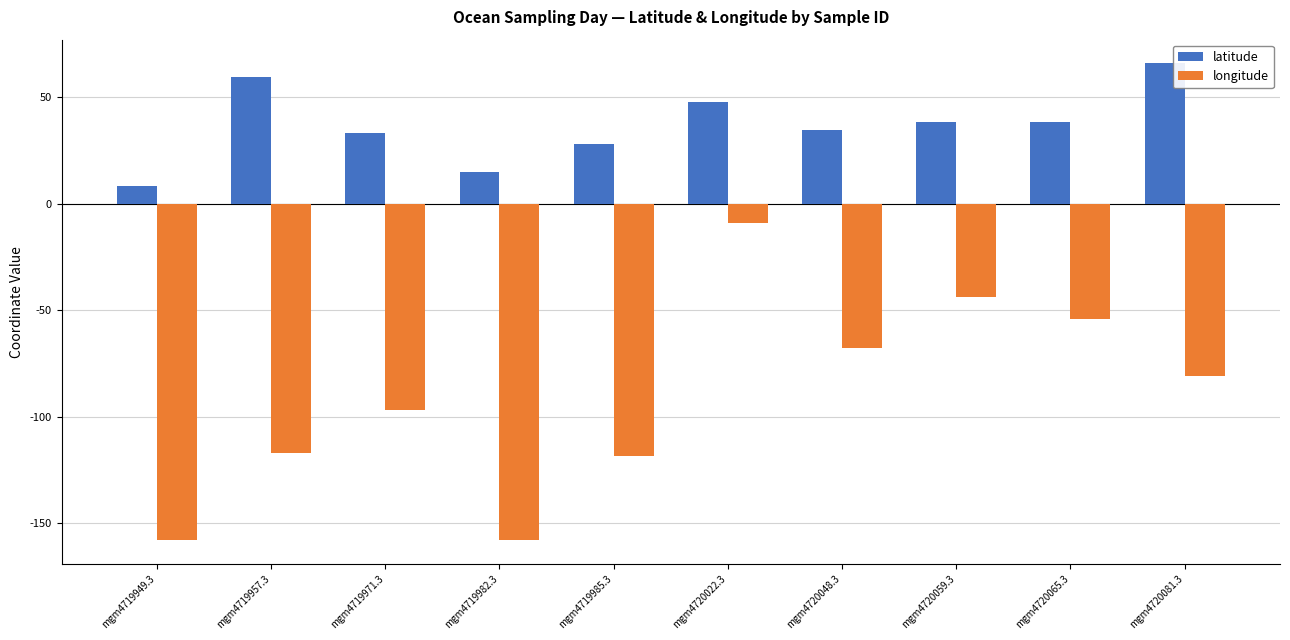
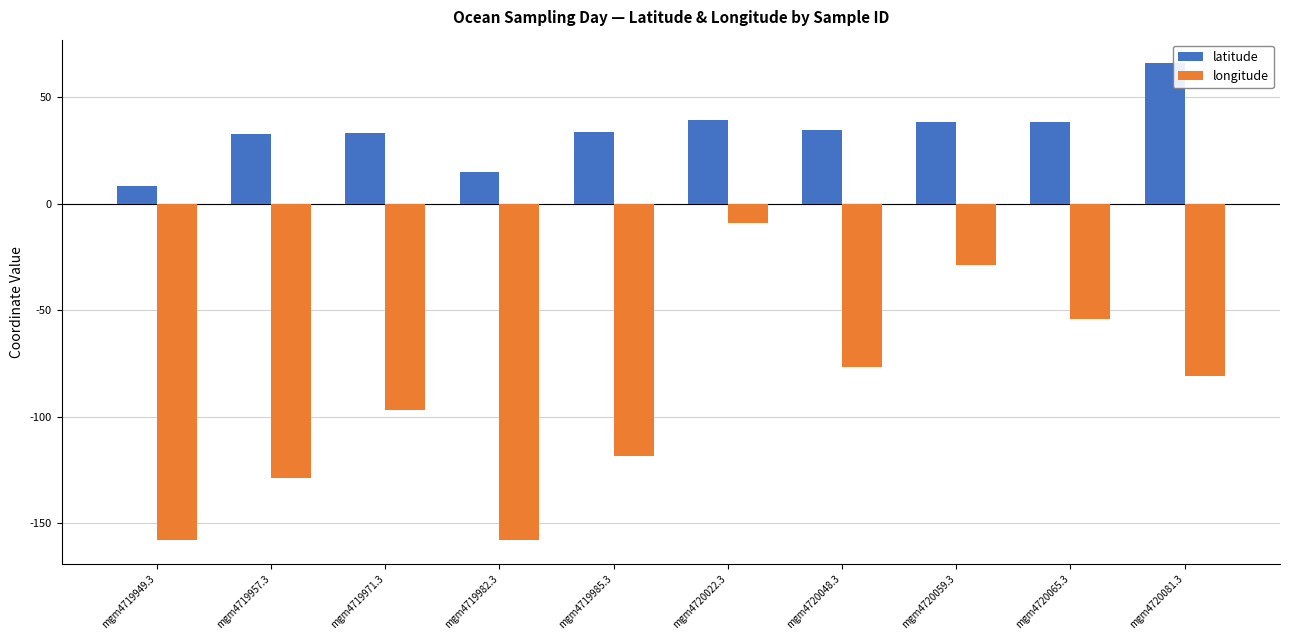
latitude, mgm4719957.3: 60 -> 33
longitude, mgm4719957.3: -117 -> -129
latitude, mgm4719985.3: 28 -> 34
latitude, mgm4720022.3: 48 -> 39
longitude, mgm4720048.3: -68 -> -77
longitude, mgm4720059.3: -44 -> -29
